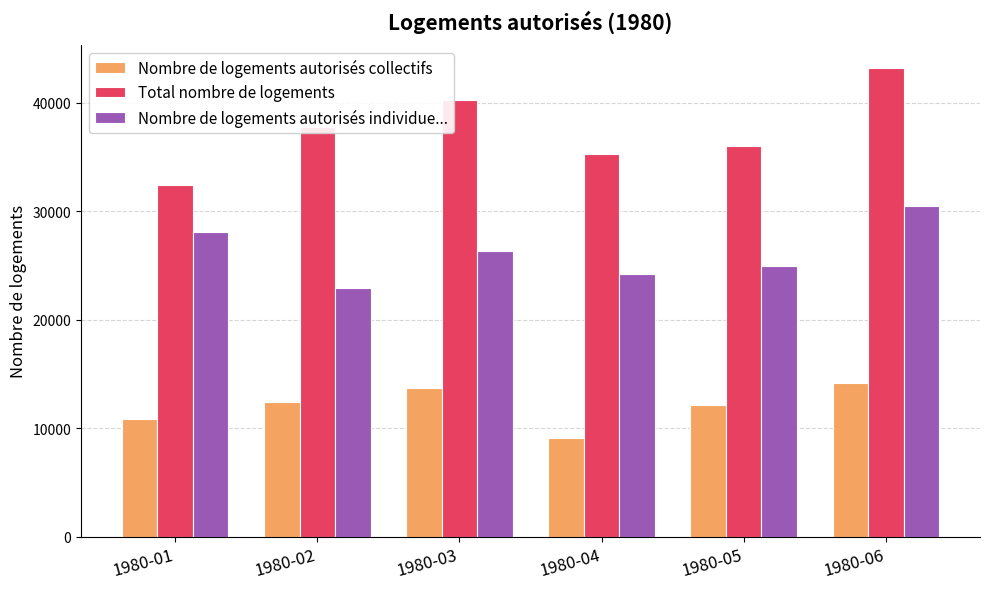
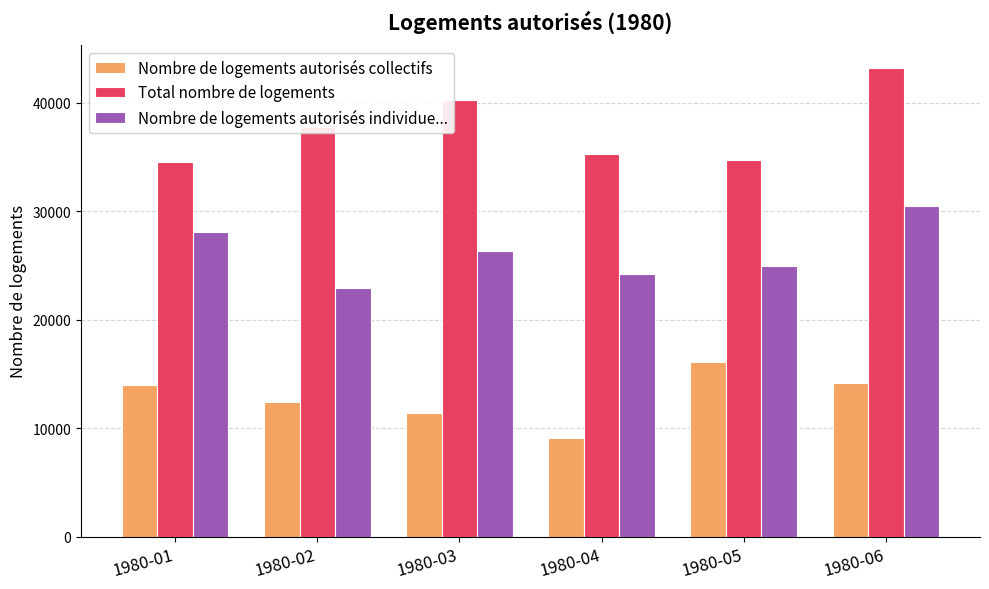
Nombre de logements autorisés collectifs, 1980-01: 10900 -> 14000
Total nombre de logements, 1980-01: 32500 -> 34500
Nombre de logements autorisés collectifs, 1980-03: 13700 -> 11500
Nombre de logements autorisés collectifs, 1980-05: 12200 -> 16100
Total nombre de logements, 1980-05: 36100 -> 34800
